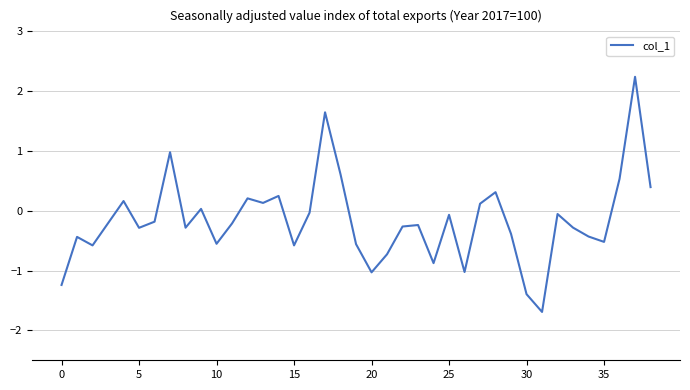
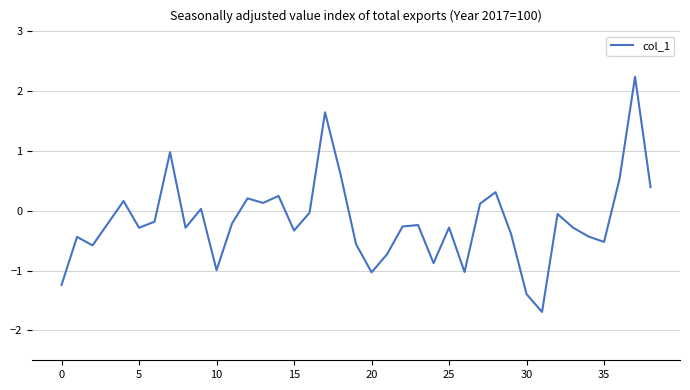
10: -0.6 -> -1.0
15: -0.6 -> -0.3
25: -0.1 -> -0.3
